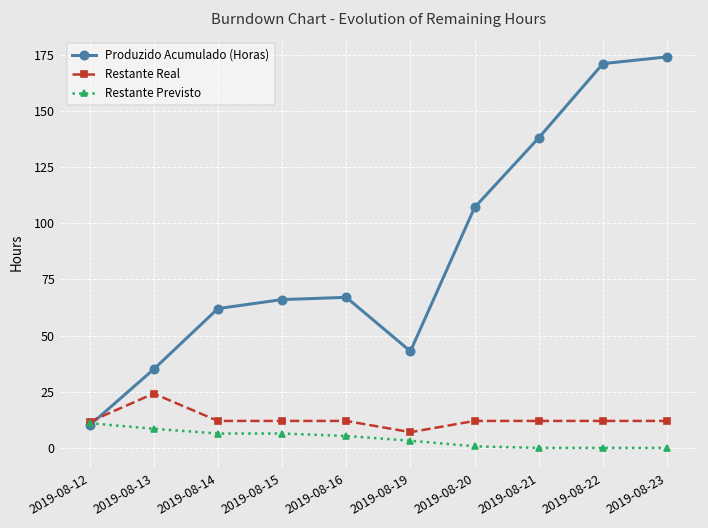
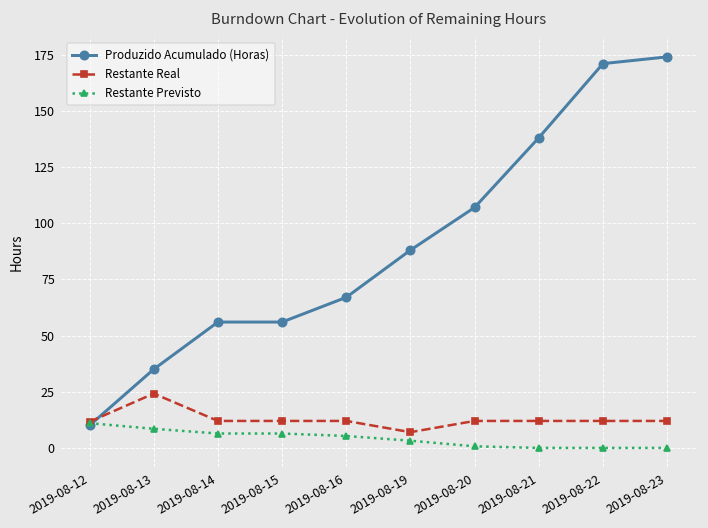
Produzido Acumulado (Horas), 2019-08-14: 62 -> 56
Produzido Acumulado (Horas), 2019-08-15: 66 -> 56
Produzido Acumulado (Horas), 2019-08-19: 43 -> 88
